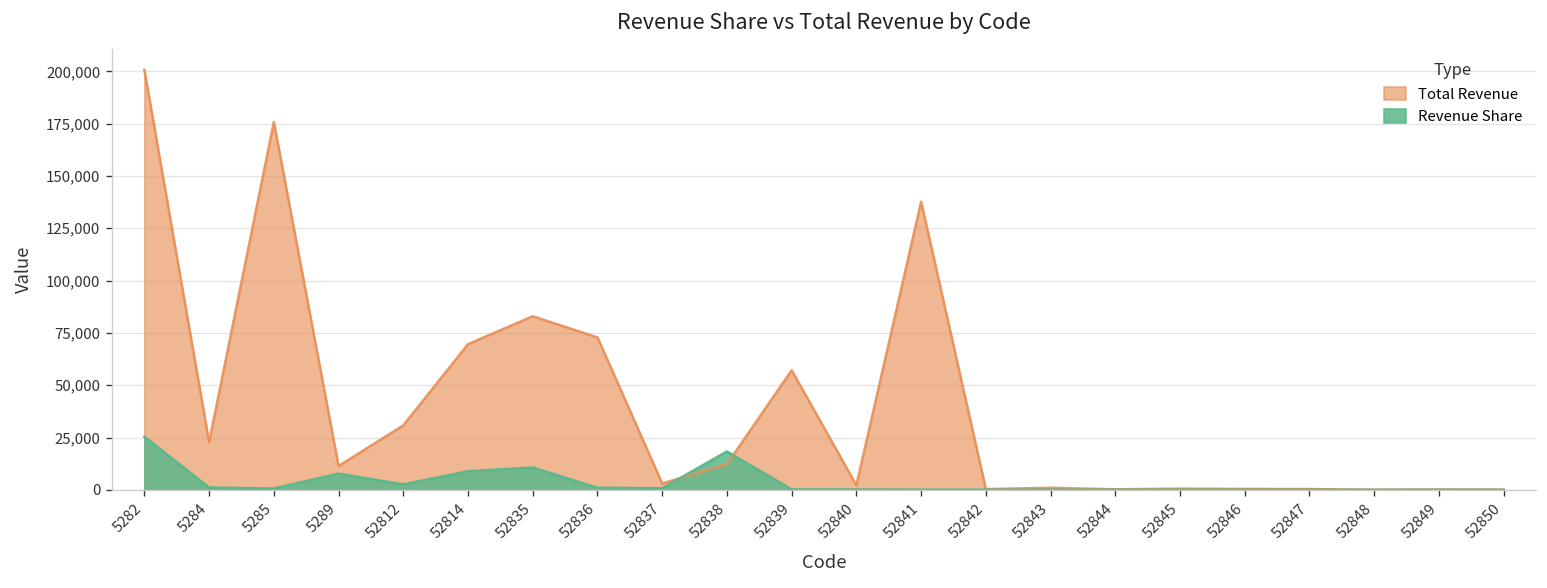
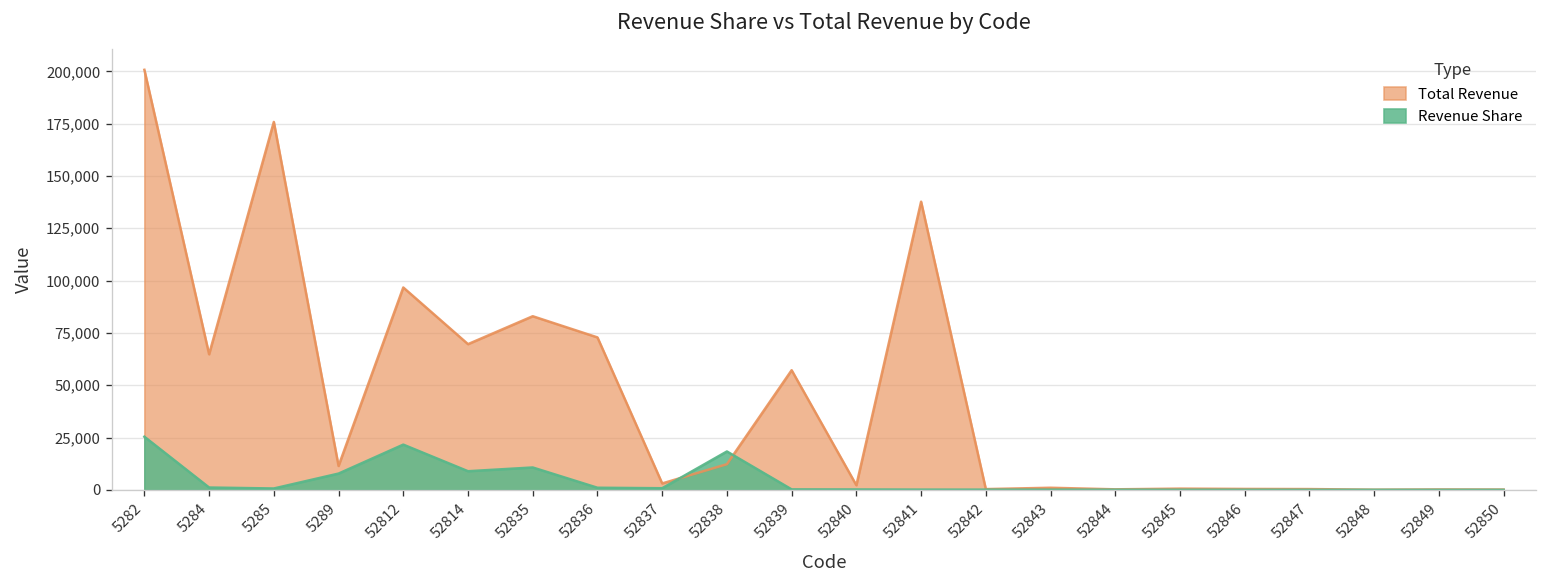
Total Revenue, 5284: 23,000 -> 65,000
Total Revenue, 52812: 31,000 -> 97,000
Revenue Share, 52812: 3,000 -> 22,000
